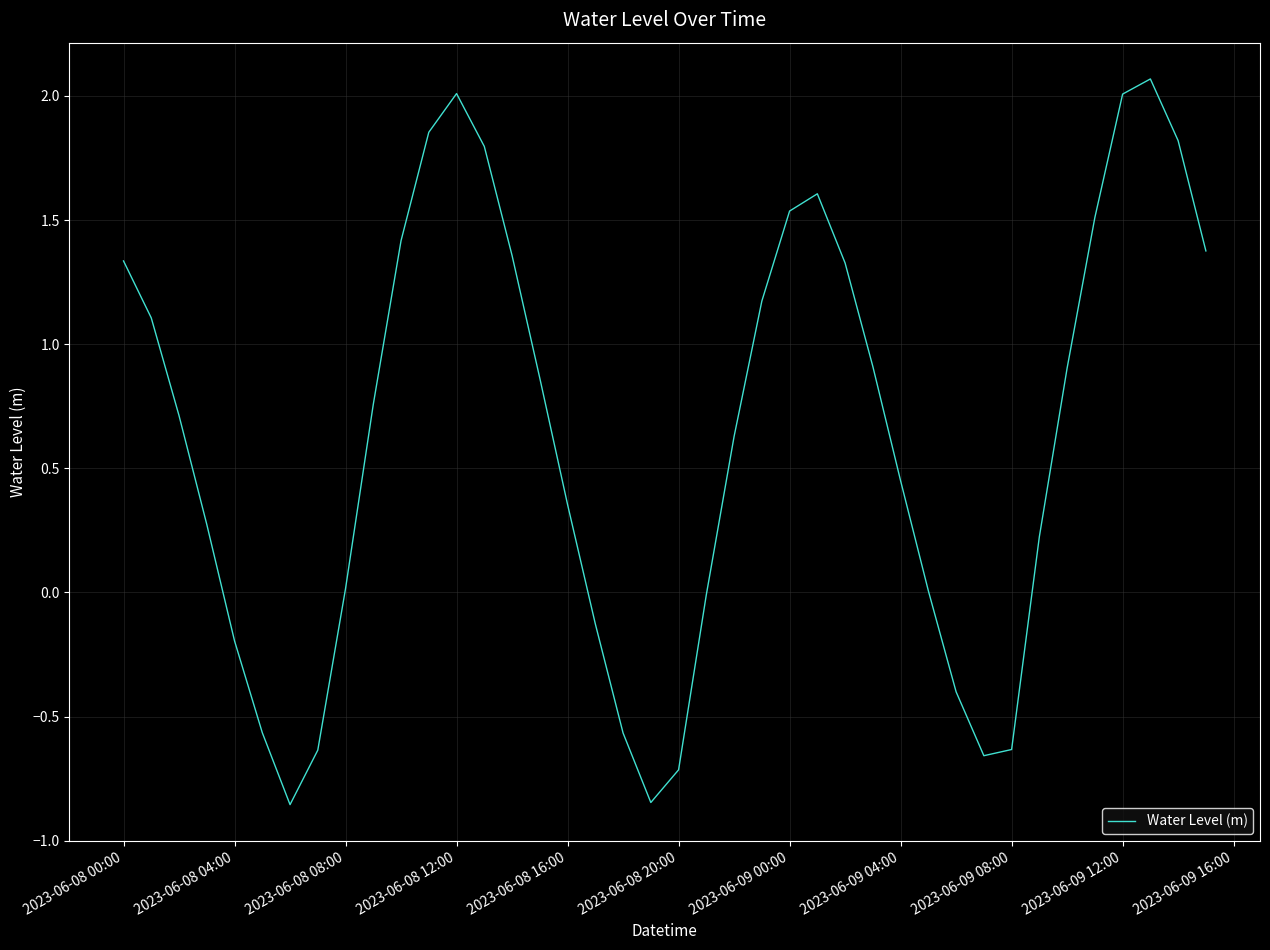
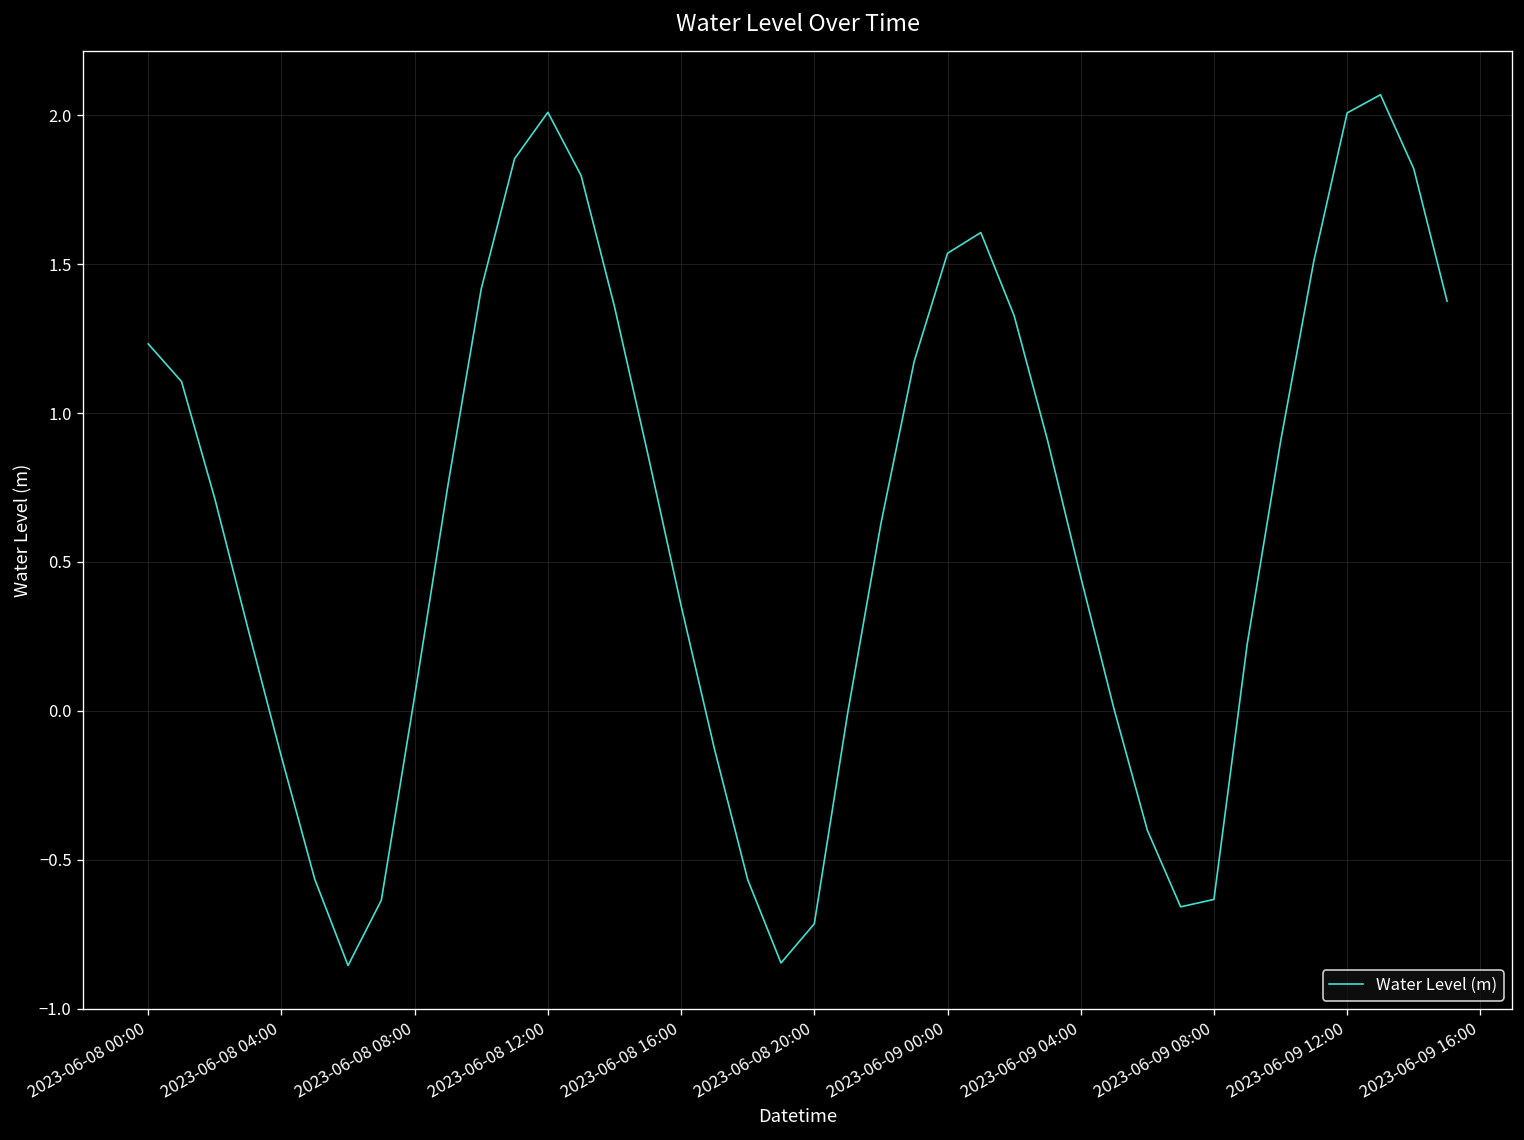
2023-06-08 00:00: 1.34 -> 1.23
2023-06-08 04:00: -0.19 -> -0.15
2023-06-08 08:00: 0.02 -> 0.05
